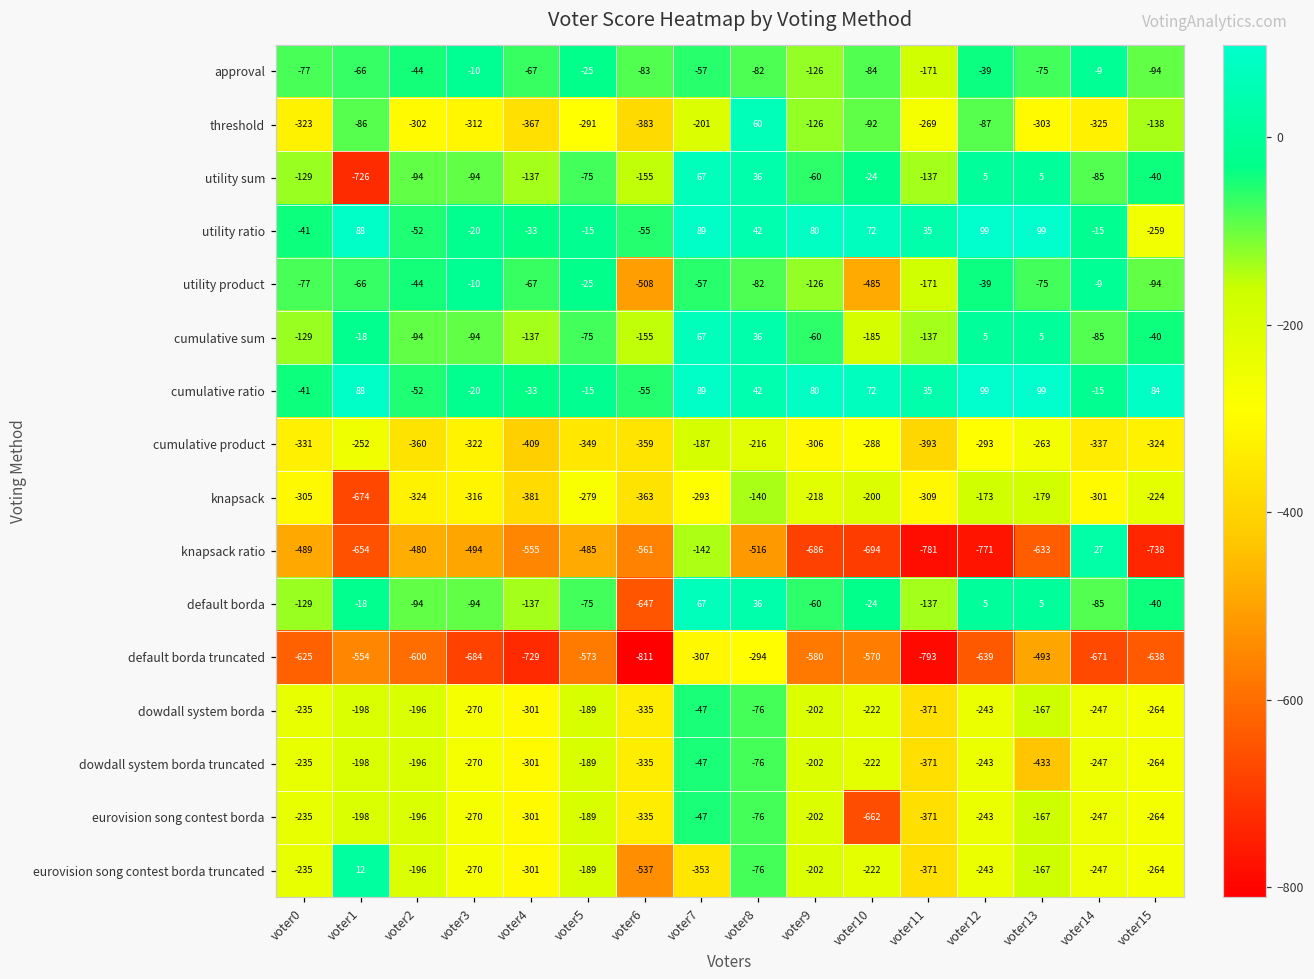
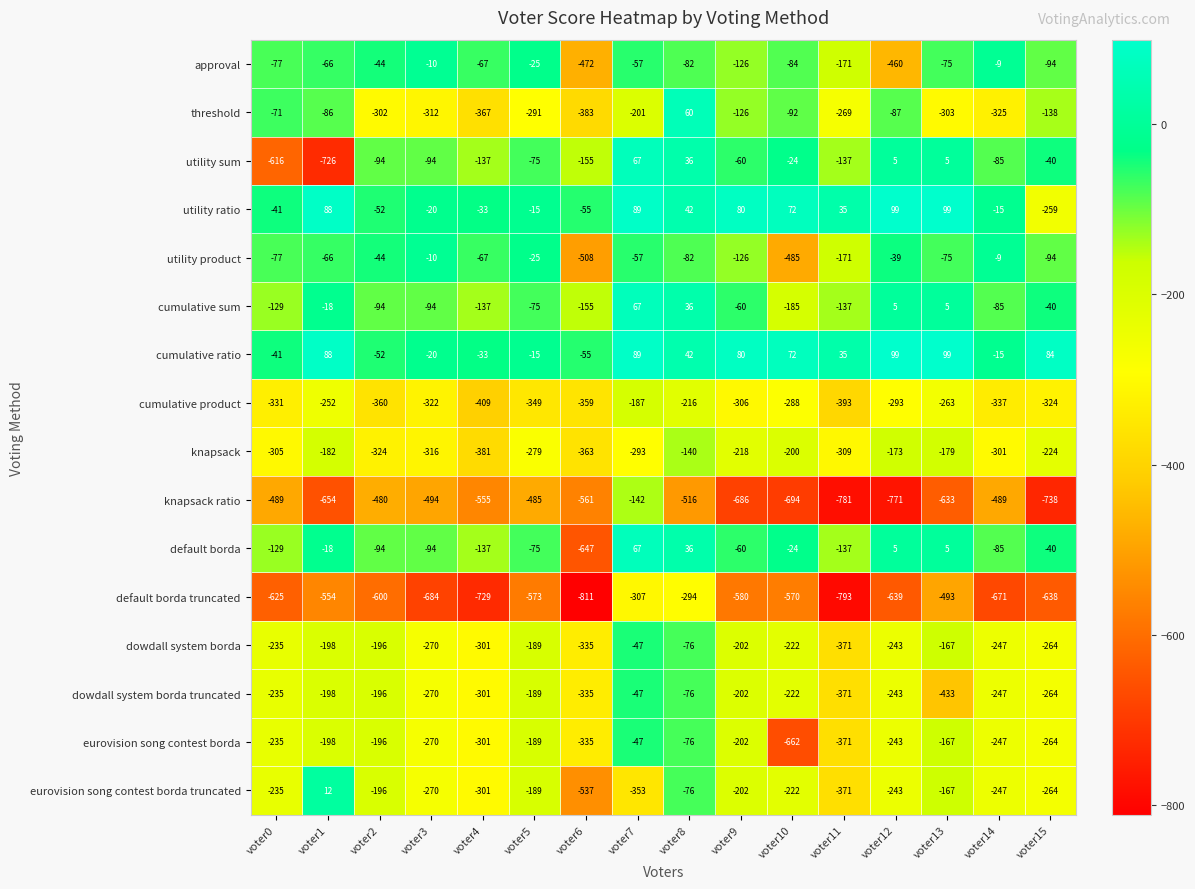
approval, voter6: -83 -> -472
approval, voter12: -39 -> -460
threshold, voter0: -323 -> -71
utility sum, voter0: -129 -> -616
knapsack, voter1: -674 -> -182
knapsack ratio, voter14: 27 -> -489
